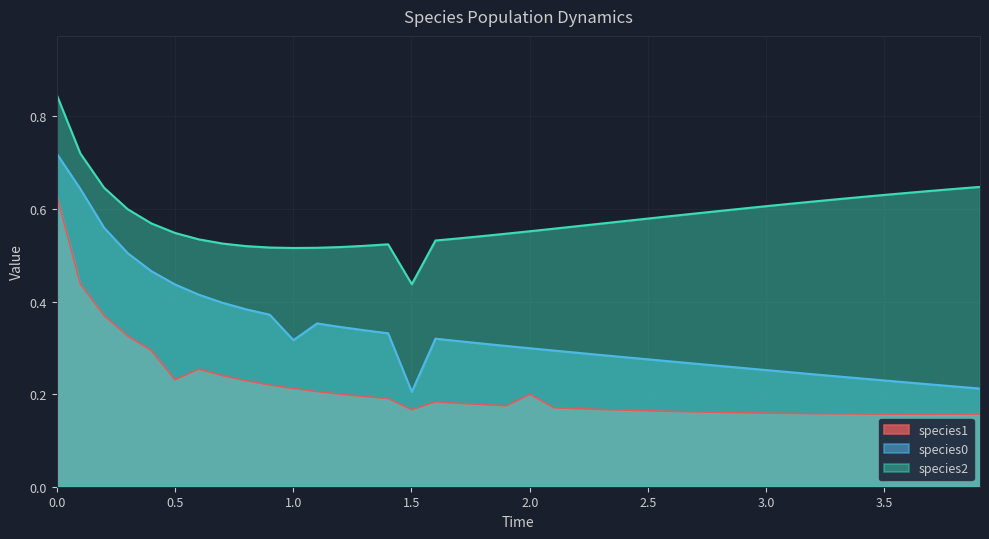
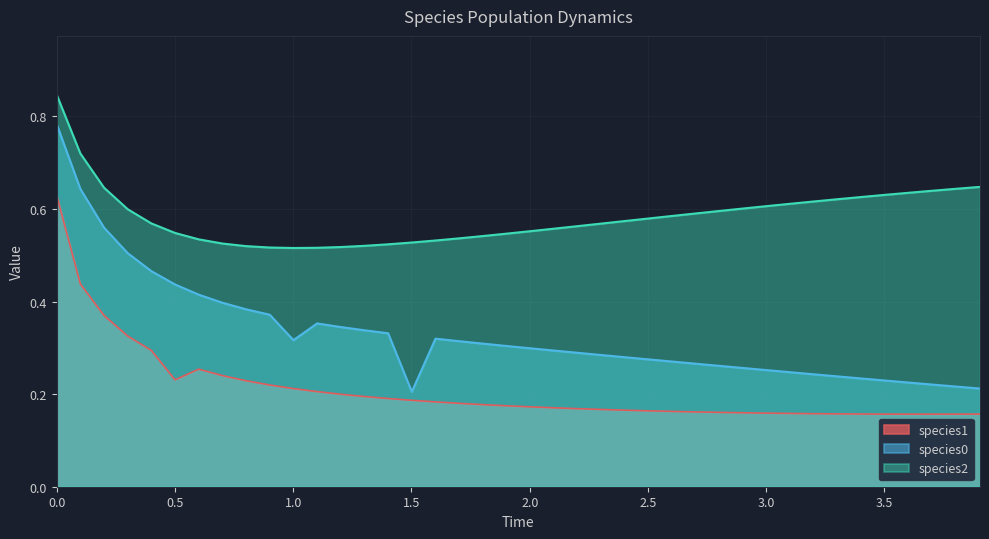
species0, 0.0: 0.72 -> 0.78
species1, 1.5: 0.17 -> 0.19
species2, 1.5: 0.44 -> 0.53
species1, 2.0: 0.20 -> 0.17
